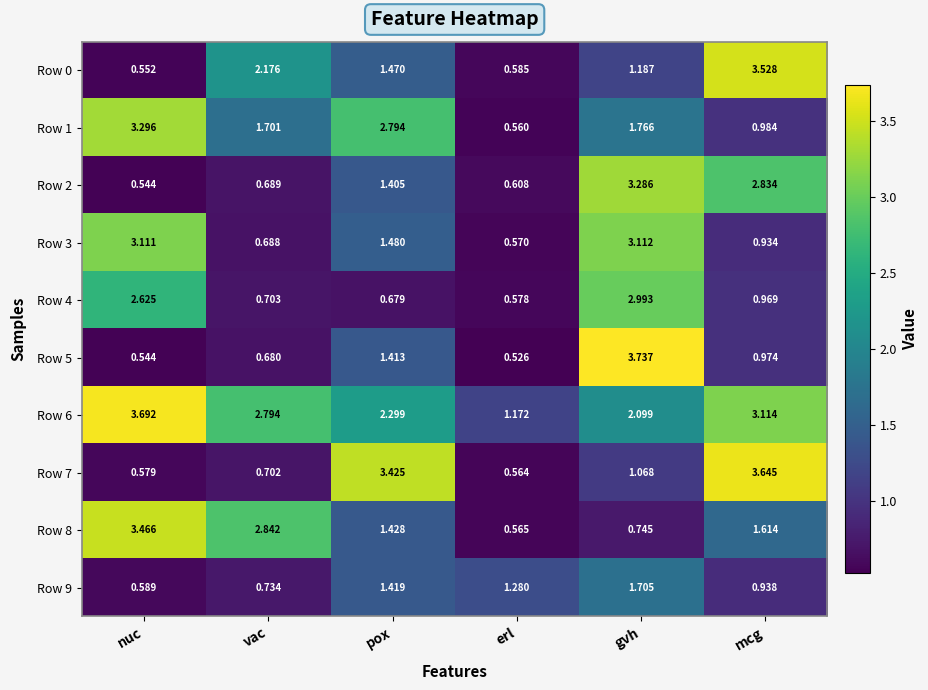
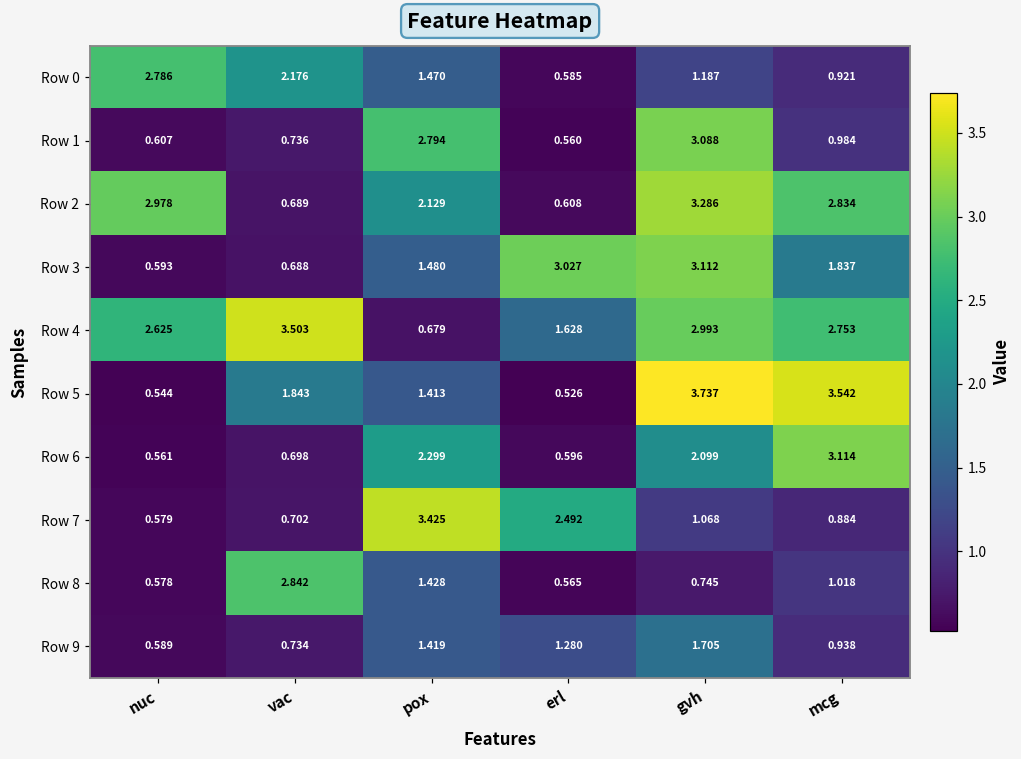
Row 0, nuc: 0.552 -> 2.786
Row 0, mcg: 3.528 -> 0.921
Row 1, nuc: 3.296 -> 0.607
Row 1, vac: 1.701 -> 0.736
Row 1, gvh: 1.766 -> 3.088
Row 2, nuc: 0.544 -> 2.978
Row 2, pox: 1.405 -> 2.129
Row 3, nuc: 3.111 -> 0.593
Row 3, erl: 0.570 -> 3.027
Row 3, mcg: 0.934 -> 1.837
Row 4, vac: 0.703 -> 3.503
Row 4, erl: 0.578 -> 1.628
Row 4, mcg: 0.969 -> 2.753
Row 5, vac: 0.680 -> 1.843
Row 5, mcg: 0.974 -> 3.542
Row 6, nuc: 3.692 -> 0.561
Row 6, vac: 2.794 -> 0.698
Row 6, erl: 1.172 -> 0.596
Row 7, erl: 0.564 -> 2.492
Row 7, mcg: 3.645 -> 0.884
Row 8, nuc: 3.466 -> 0.578
Row 8, mcg: 1.614 -> 1.018
